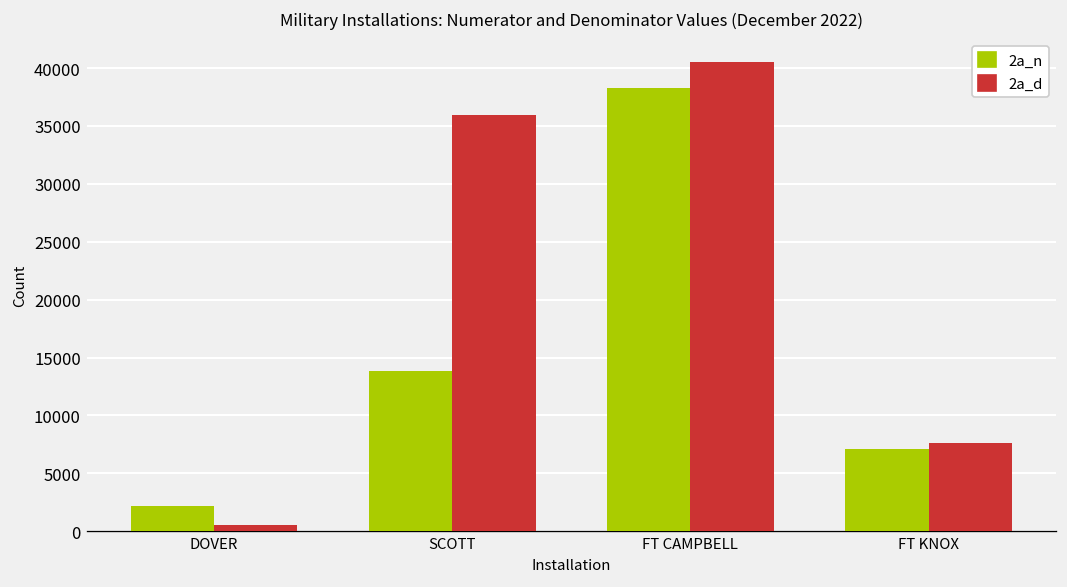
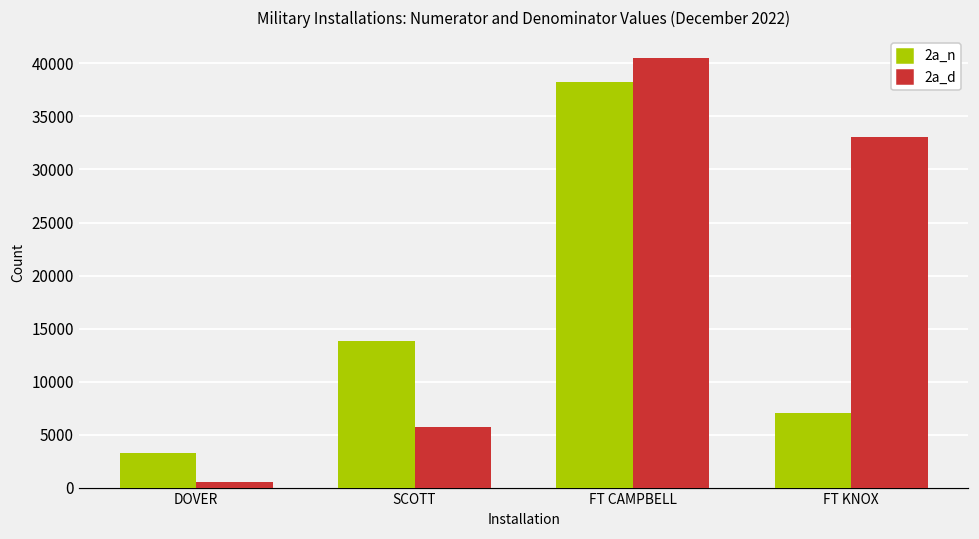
2a_n, DOVER: 2000 -> 3000
2a_d, SCOTT: 36000 -> 6000
2a_d, FT KNOX: 8000 -> 33000
